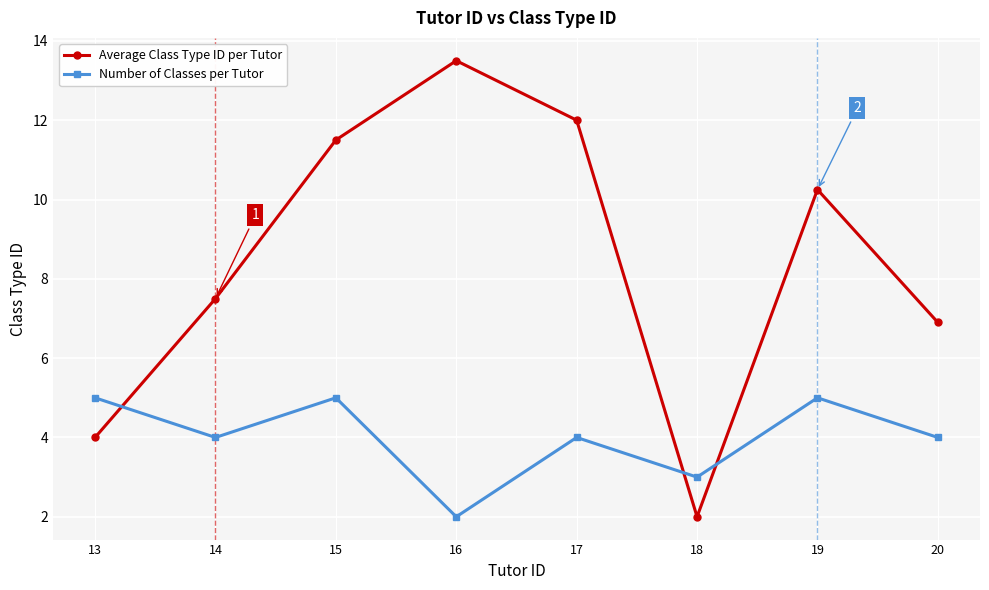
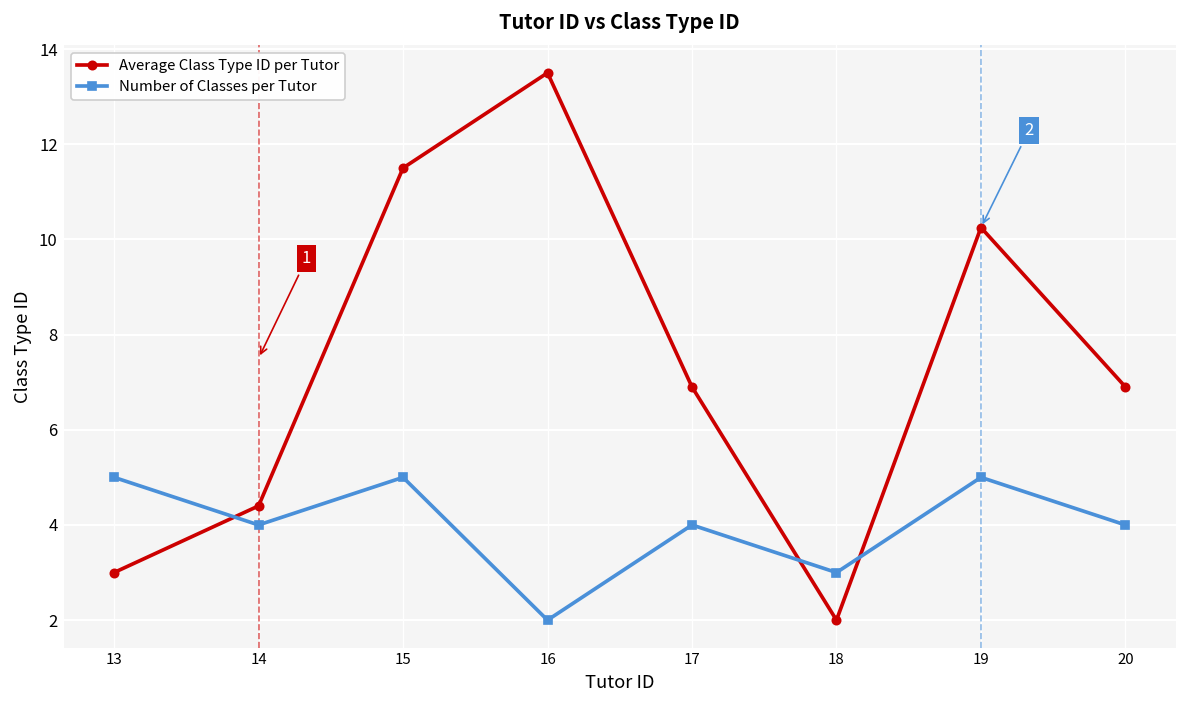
Average Class Type ID per Tutor, 13: 4 -> 3
Average Class Type ID per Tutor, 14: 7.5 -> 4.4
Average Class Type ID per Tutor, 17: 12.0 -> 6.9
